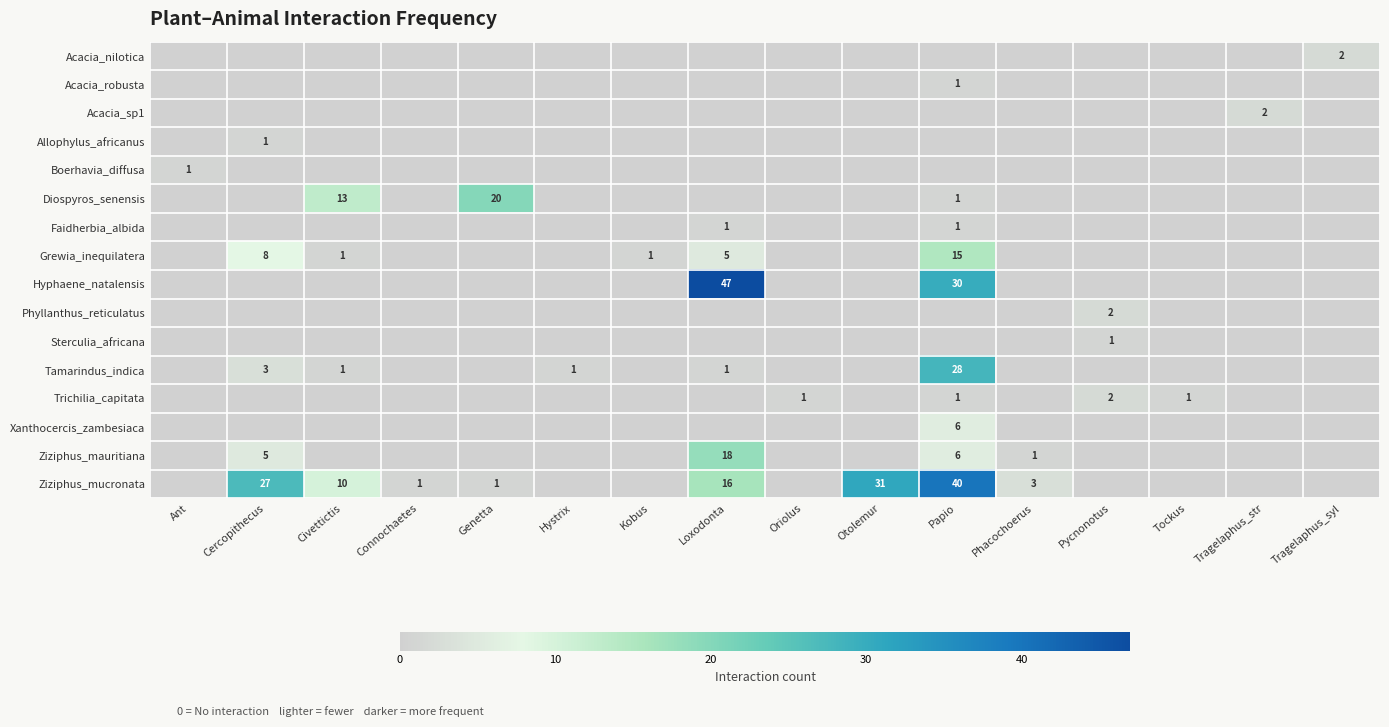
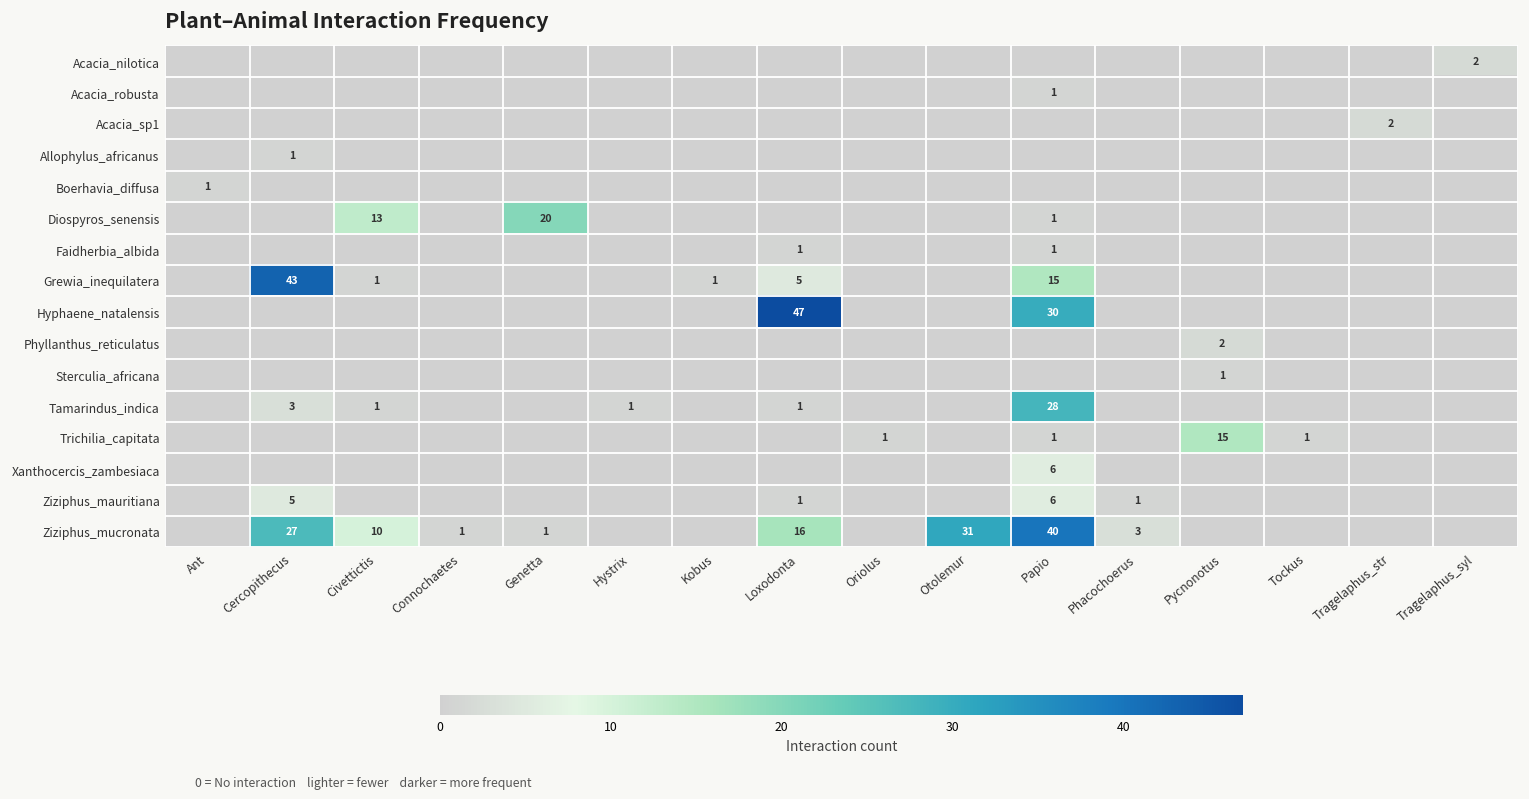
Grewia_inequilatera, Cercopithecus: 8 -> 43
Trichilia_capitata, Pycnonotus: 2 -> 15
Ziziphus_mauritiana, Loxodonta: 18 -> 1
